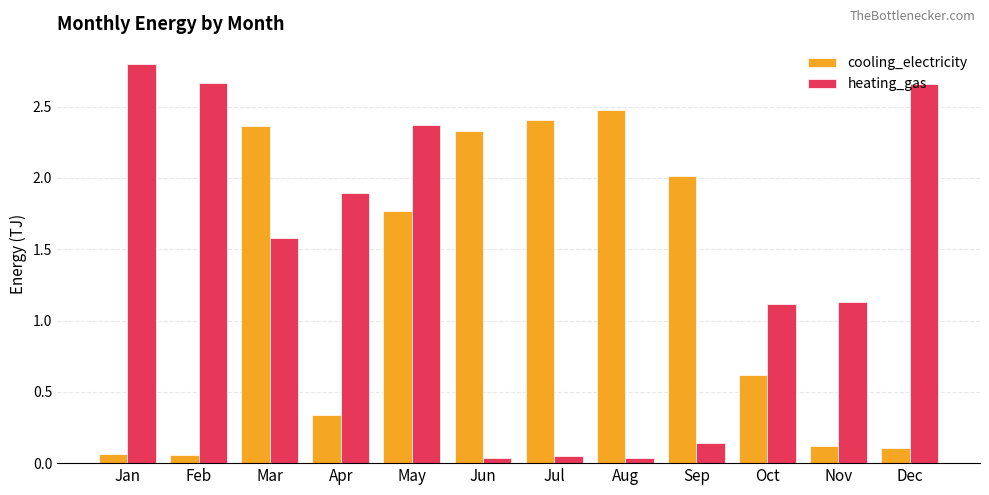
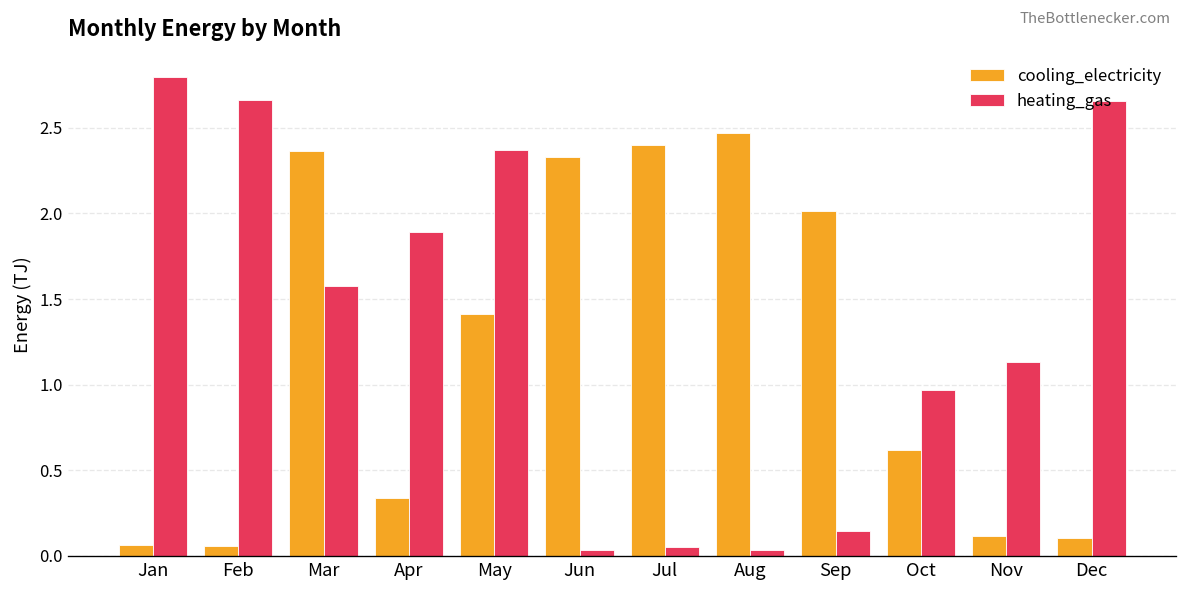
cooling_electricity, May: 1.77 -> 1.41
heating_gas, Oct: 1.12 -> 0.97
